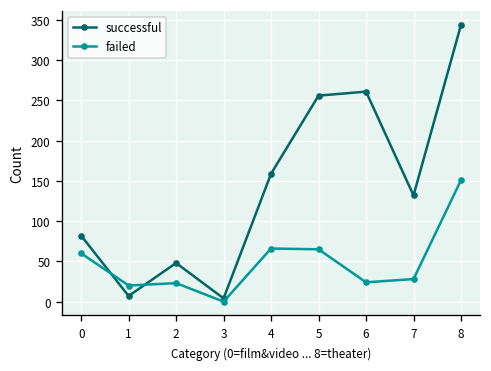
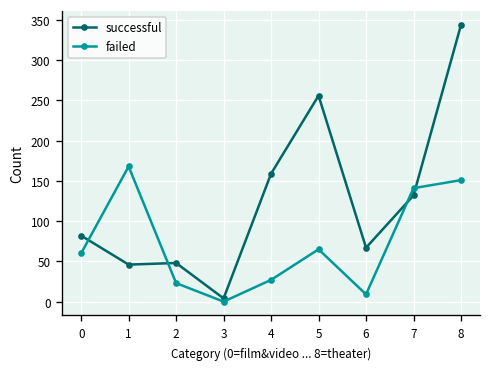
successful, 1: 10 -> 50
failed, 1: 20 -> 170
failed, 4: 70 -> 30
successful, 6: 260 -> 70
failed, 6: 20 -> 10
failed, 7: 30 -> 140
